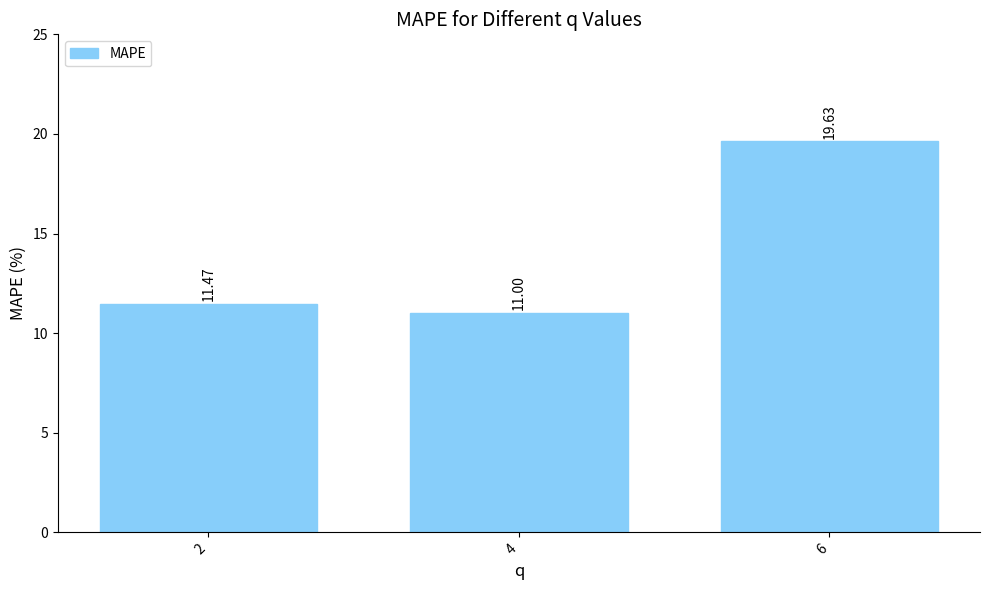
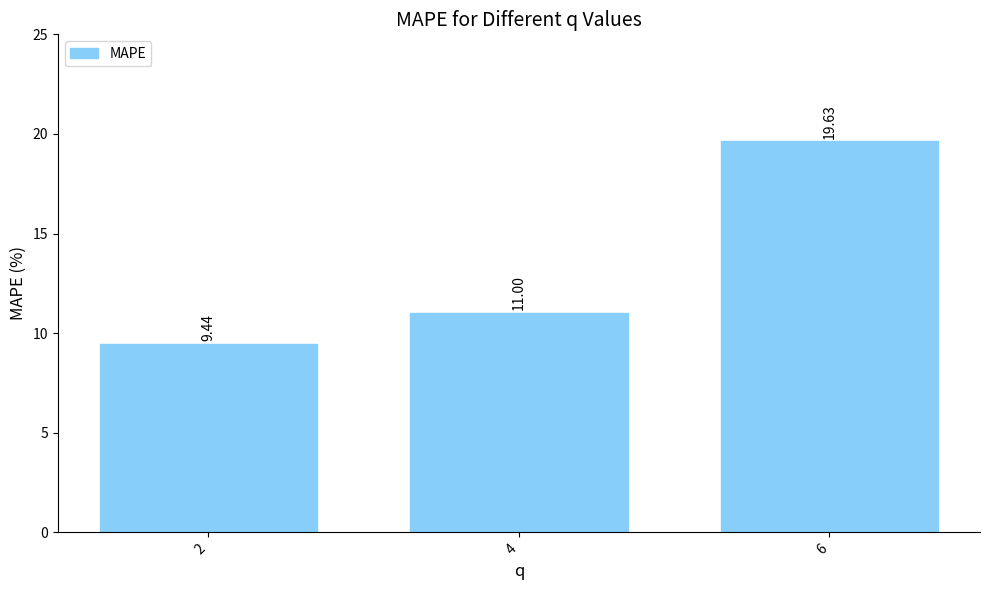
2: 11.47 -> 9.44
